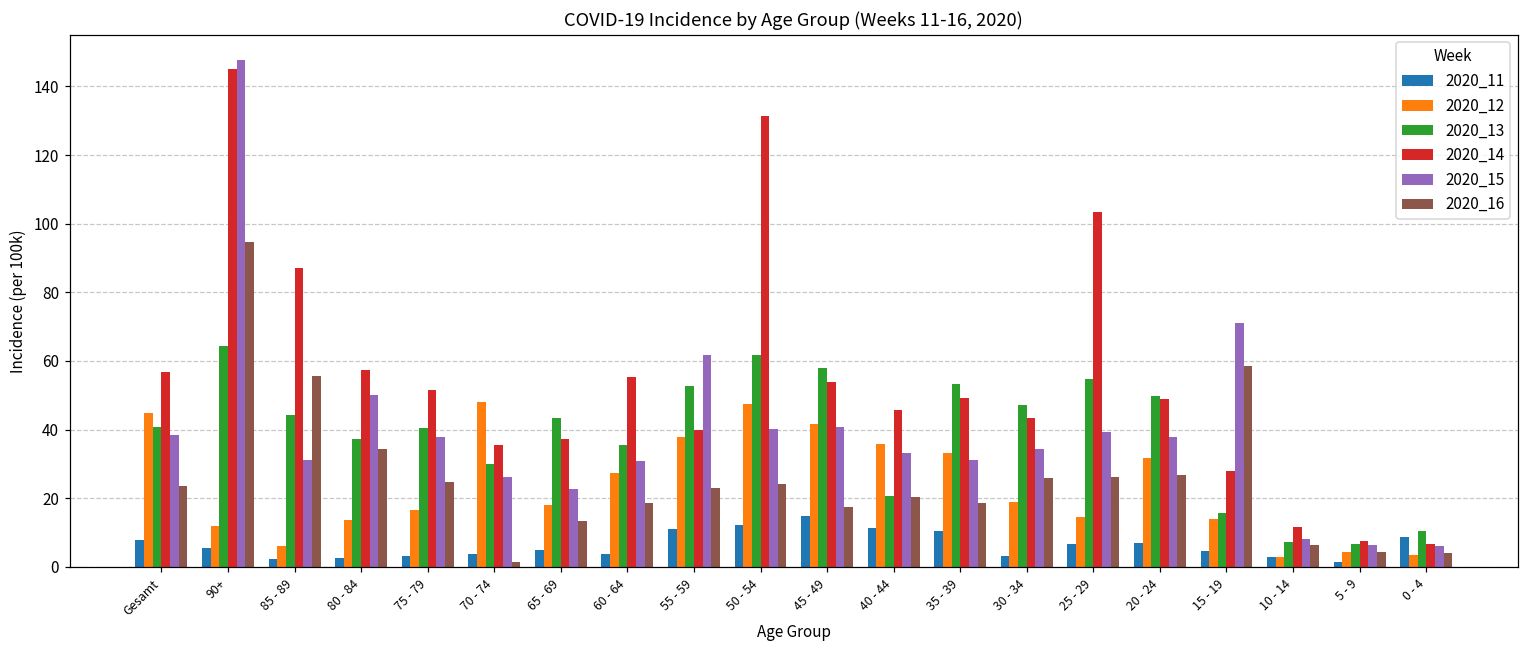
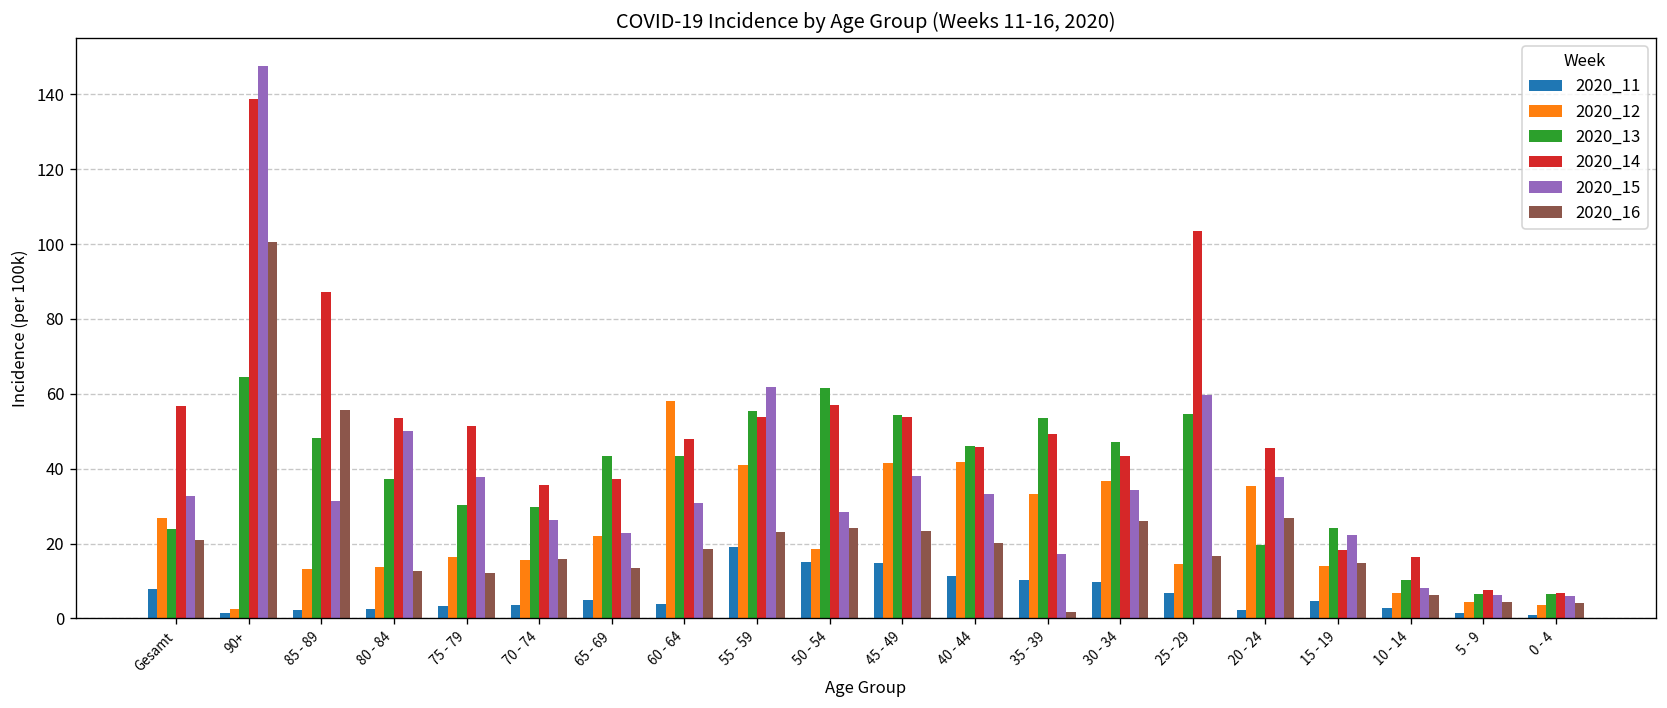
2020_12, Gesamt: 45 -> 27
2020_13, Gesamt: 41 -> 24
2020_15, Gesamt: 39 -> 33
2020_16, Gesamt: 24 -> 21
2020_11, 90+: 6 -> 2
2020_12, 90+: 12 -> 3
2020_14, 90+: 145 -> 139
2020_16, 90+: 95 -> 101
2020_12, 85 - 89: 6 -> 13
2020_13, 85 - 89: 44 -> 48
2020_14, 80 - 84: 57 -> 54
2020_16, 80 - 84: 34 -> 13
2020_13, 75 - 79: 40 -> 30
2020_16, 75 - 79: 25 -> 12
2020_12, 70 - 74: 48 -> 16
2020_16, 70 - 74: 2 -> 16
2020_12, 65 - 69: 18 -> 22
2020_12, 60 - 64: 27 -> 58
2020_13, 60 - 64: 36 -> 43
2020_14, 60 - 64: 55 -> 48
2020_11, 55 - 59: 11 -> 19
2020_12, 55 - 59: 38 -> 41
2020_13, 55 - 59: 53 -> 55
2020_14, 55 - 59: 40 -> 54
2020_11, 50 - 54: 12 -> 15
2020_12, 50 - 54: 48 -> 19
2020_14, 50 - 54: 131 -> 57
2020_15, 50 - 54: 40 -> 28
2020_13, 45 - 49: 58 -> 54
2020_15, 45 - 49: 41 -> 38
2020_16, 45 - 49: 18 -> 23
2020_12, 40 - 44: 36 -> 42
2020_13, 40 - 44: 21 -> 46
2020_15, 35 - 39: 31 -> 17
2020_16, 35 - 39: 19 -> 2
2020_11, 30 - 34: 3 -> 10
2020_12, 30 - 34: 19 -> 37
2020_15, 25 - 29: 39 -> 60
2020_16, 25 - 29: 26 -> 17
2020_11, 20 - 24: 7 -> 2
2020_12, 20 - 24: 32 -> 35
2020_13, 20 - 24: 50 -> 20
2020_14, 20 - 24: 49 -> 46
2020_13, 15 - 19: 16 -> 24
2020_14, 15 - 19: 28 -> 18
2020_15, 15 - 19: 71 -> 22
2020_16, 15 - 19: 58 -> 15
2020_12, 10 - 14: 3 -> 7
2020_13, 10 - 14: 7 -> 10
2020_14, 10 - 14: 12 -> 16
2020_11, 0 - 4: 9 -> 1
2020_13, 0 - 4: 11 -> 6
